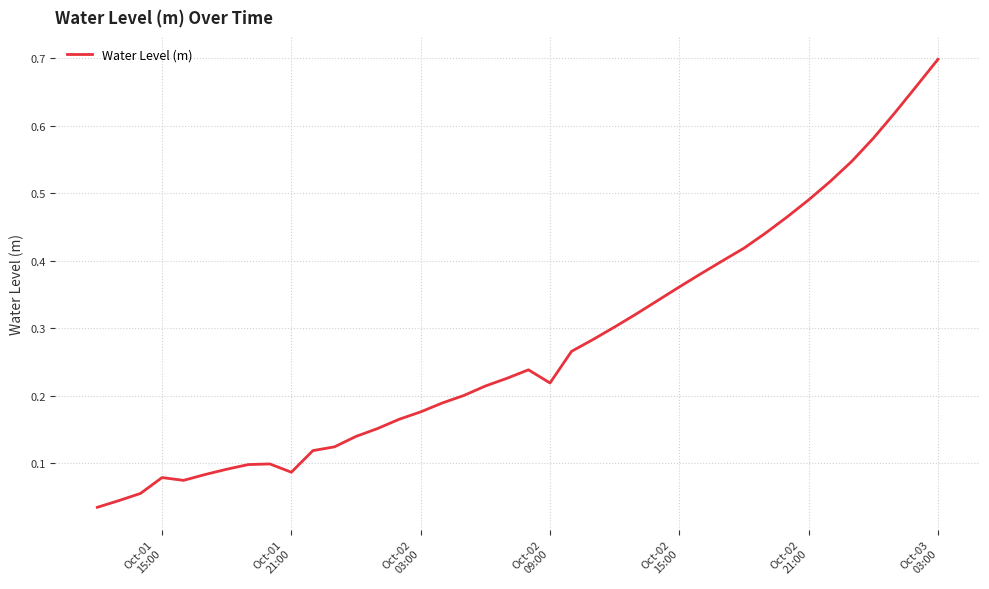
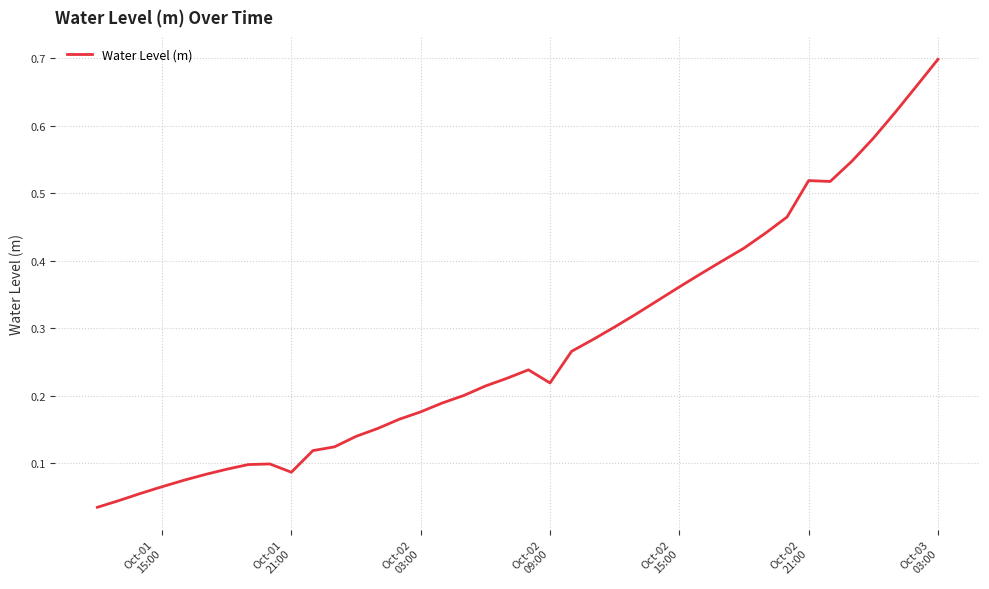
Oct-01 15:00: 0.08 -> 0.06
Oct-02 21:00: 0.49 -> 0.52
